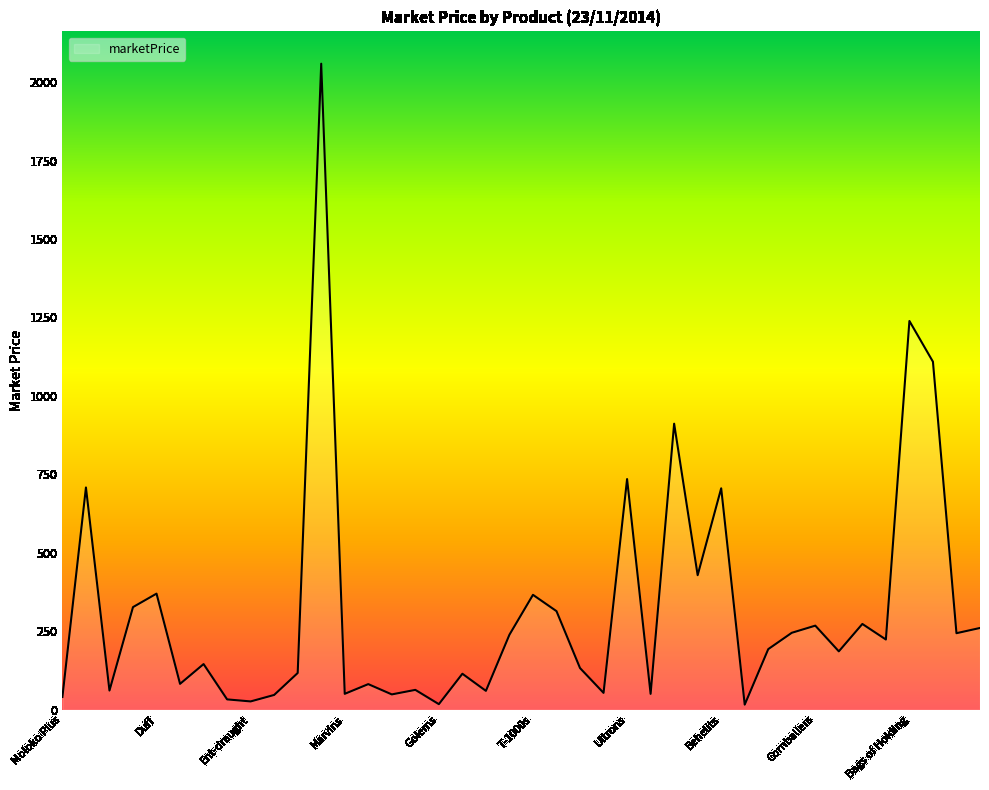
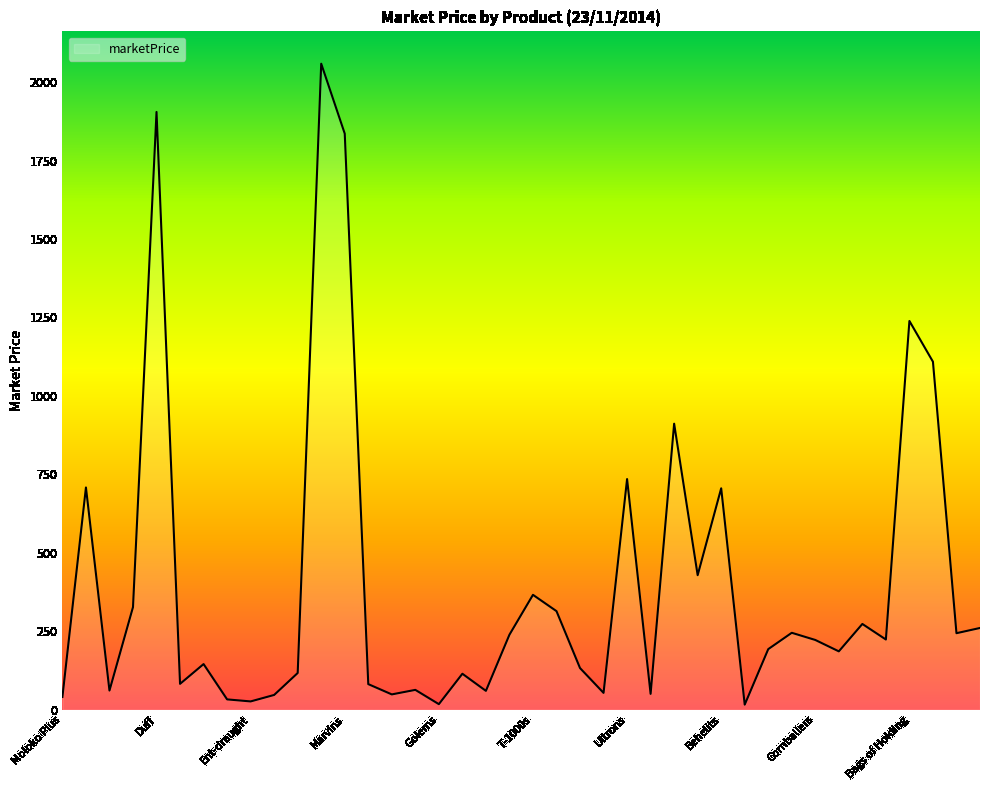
Duff: 370 -> 1900
Marvins: 50 -> 1840
Cornballers: 270 -> 220
